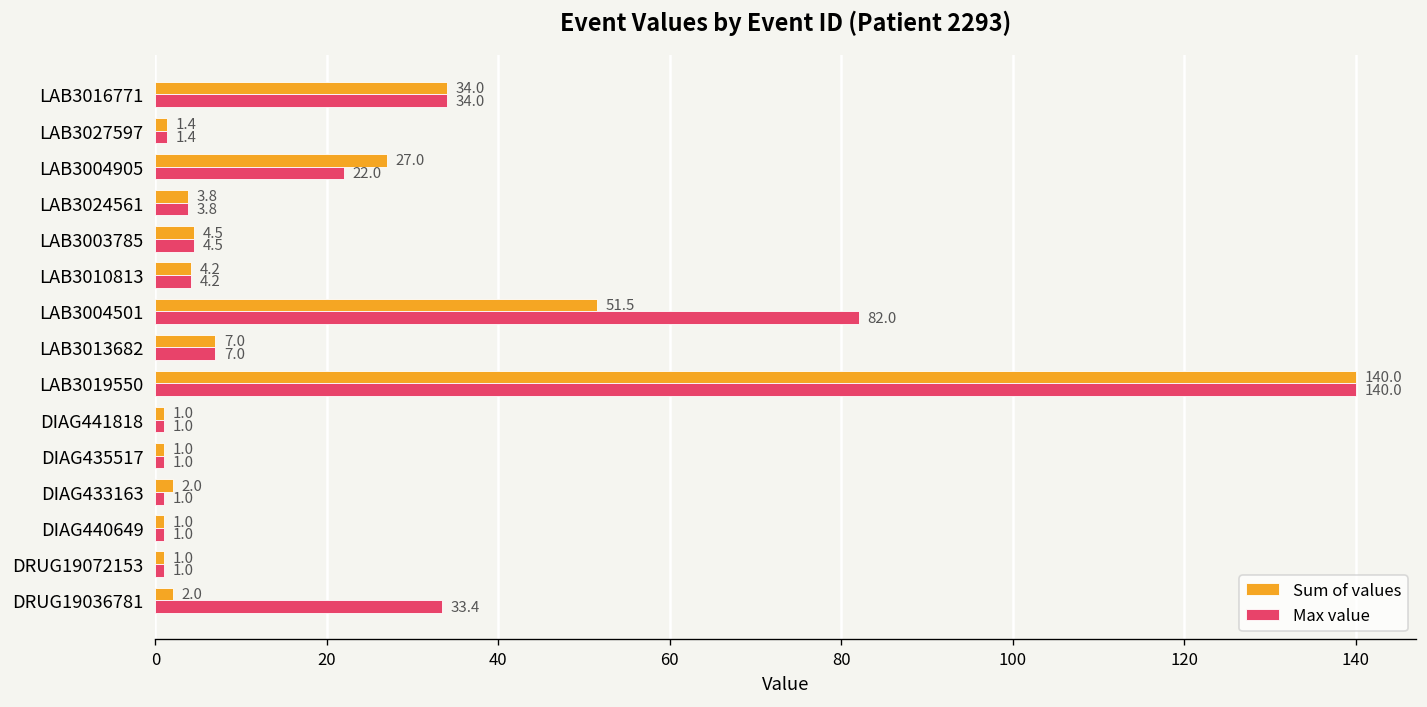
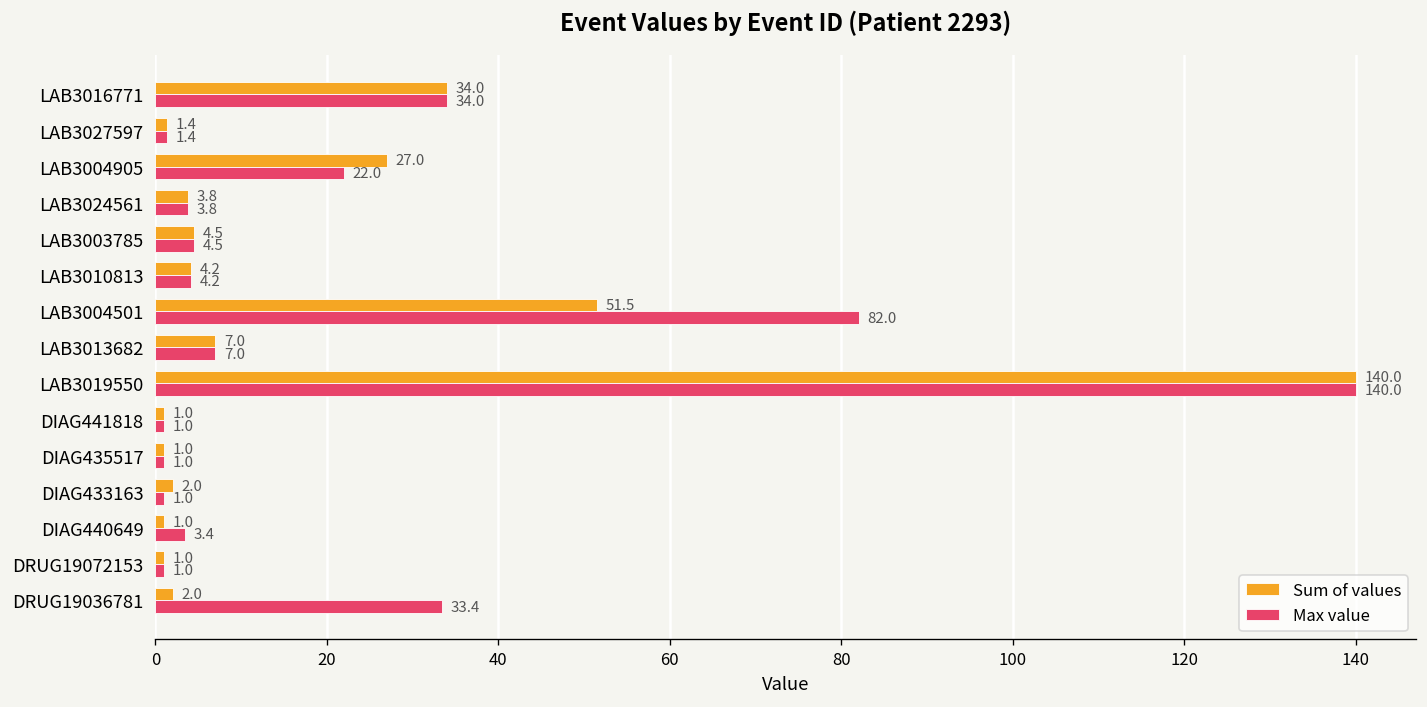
Max value, DIAG440649: 1.0 -> 3.4
